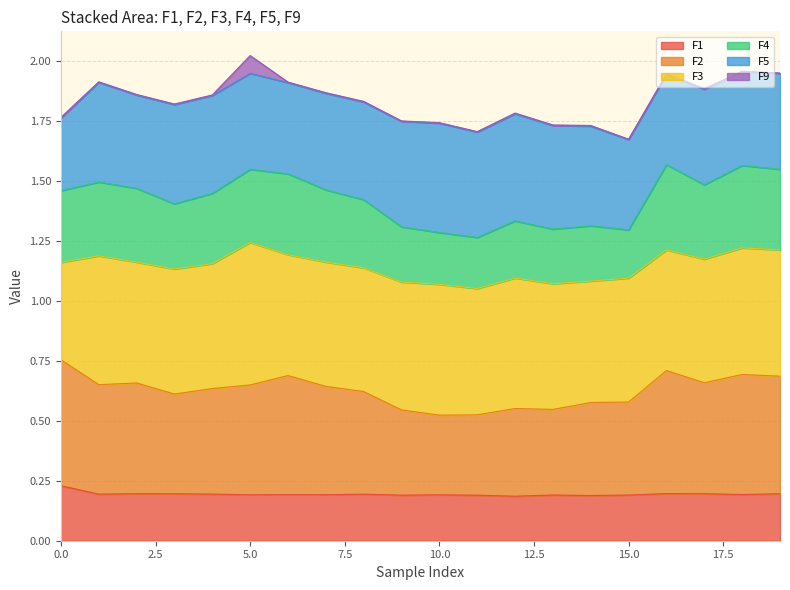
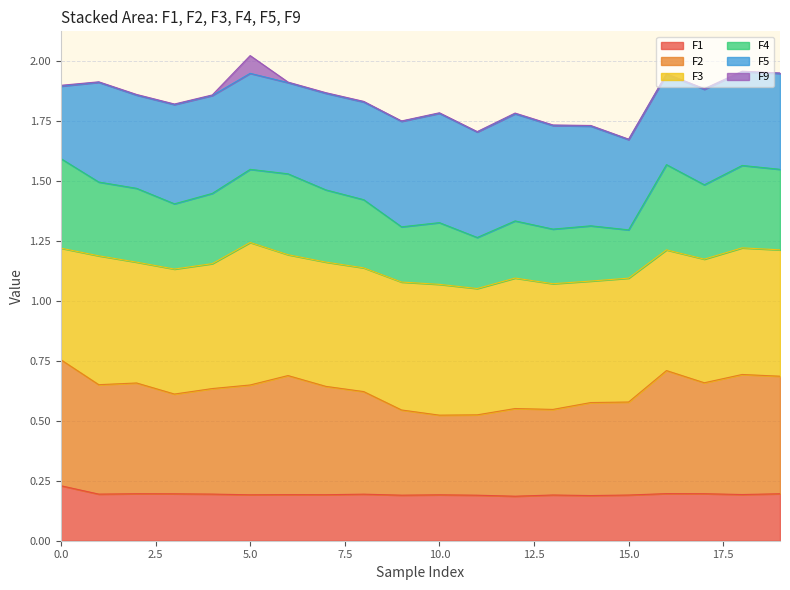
F3, 0.0: 0.41 -> 0.46
F4, 0.0: 0.30 -> 0.37
F4, 10.0: 0.22 -> 0.26
